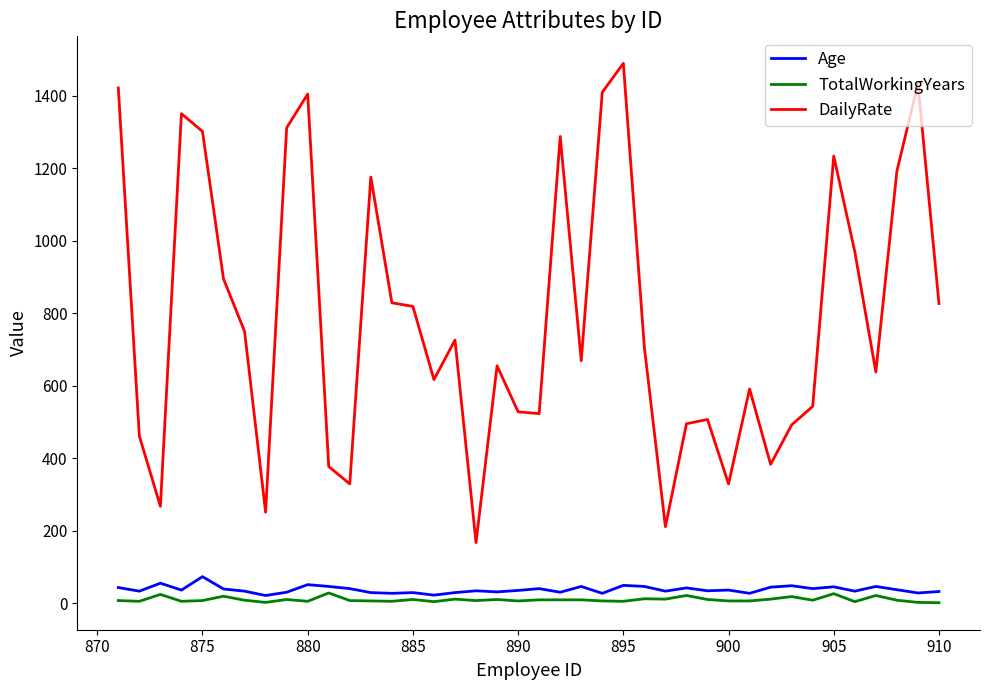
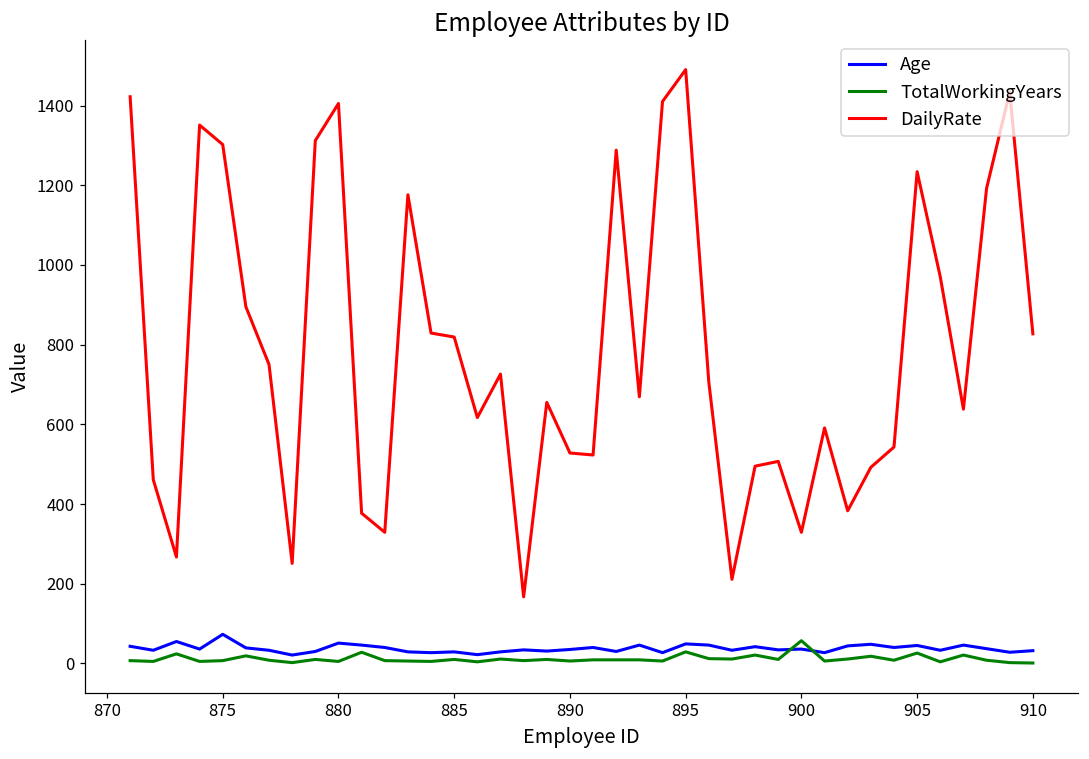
TotalWorkingYears, 895: 10 -> 30
TotalWorkingYears, 900: 10 -> 60
